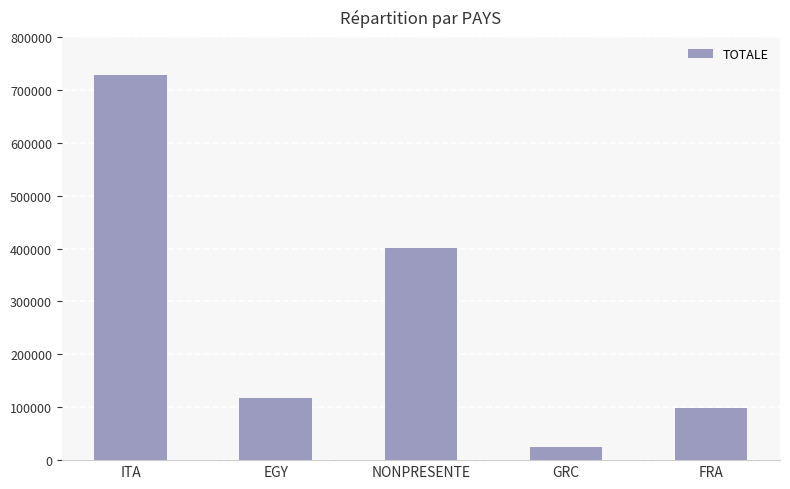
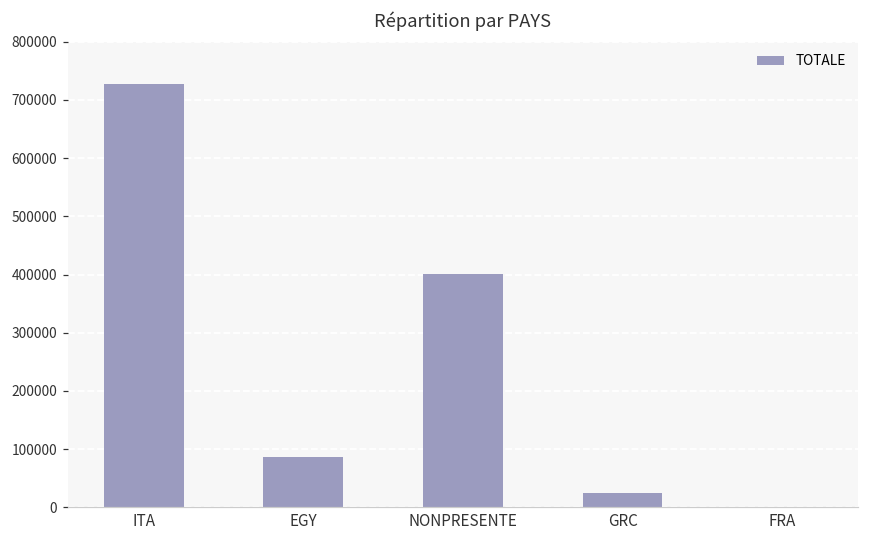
EGY: 120000 -> 90000
FRA: 100000 -> 0
